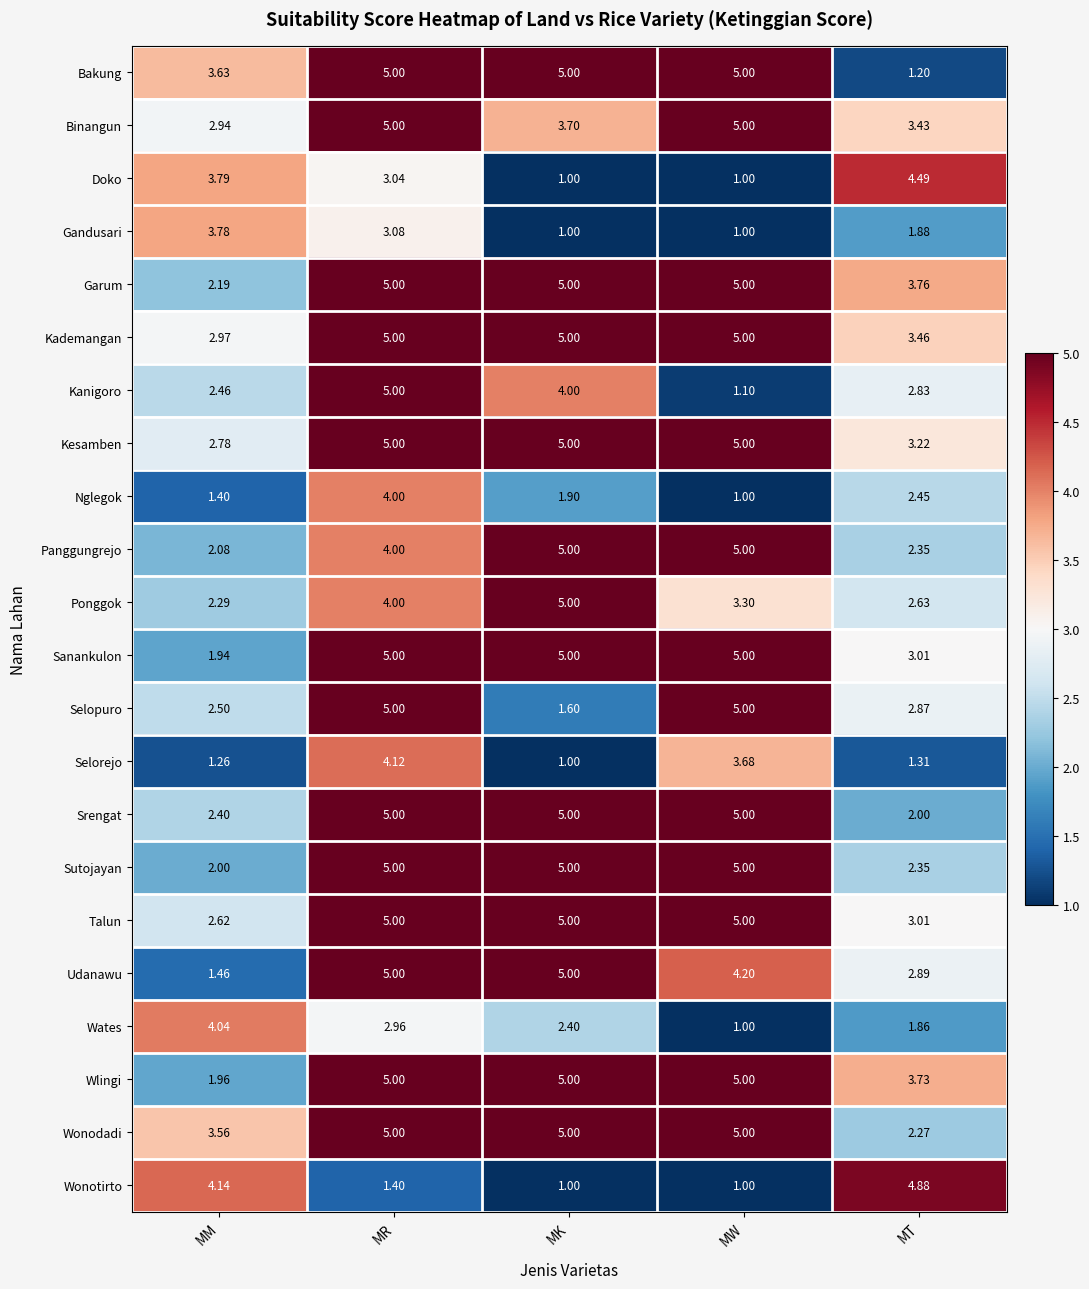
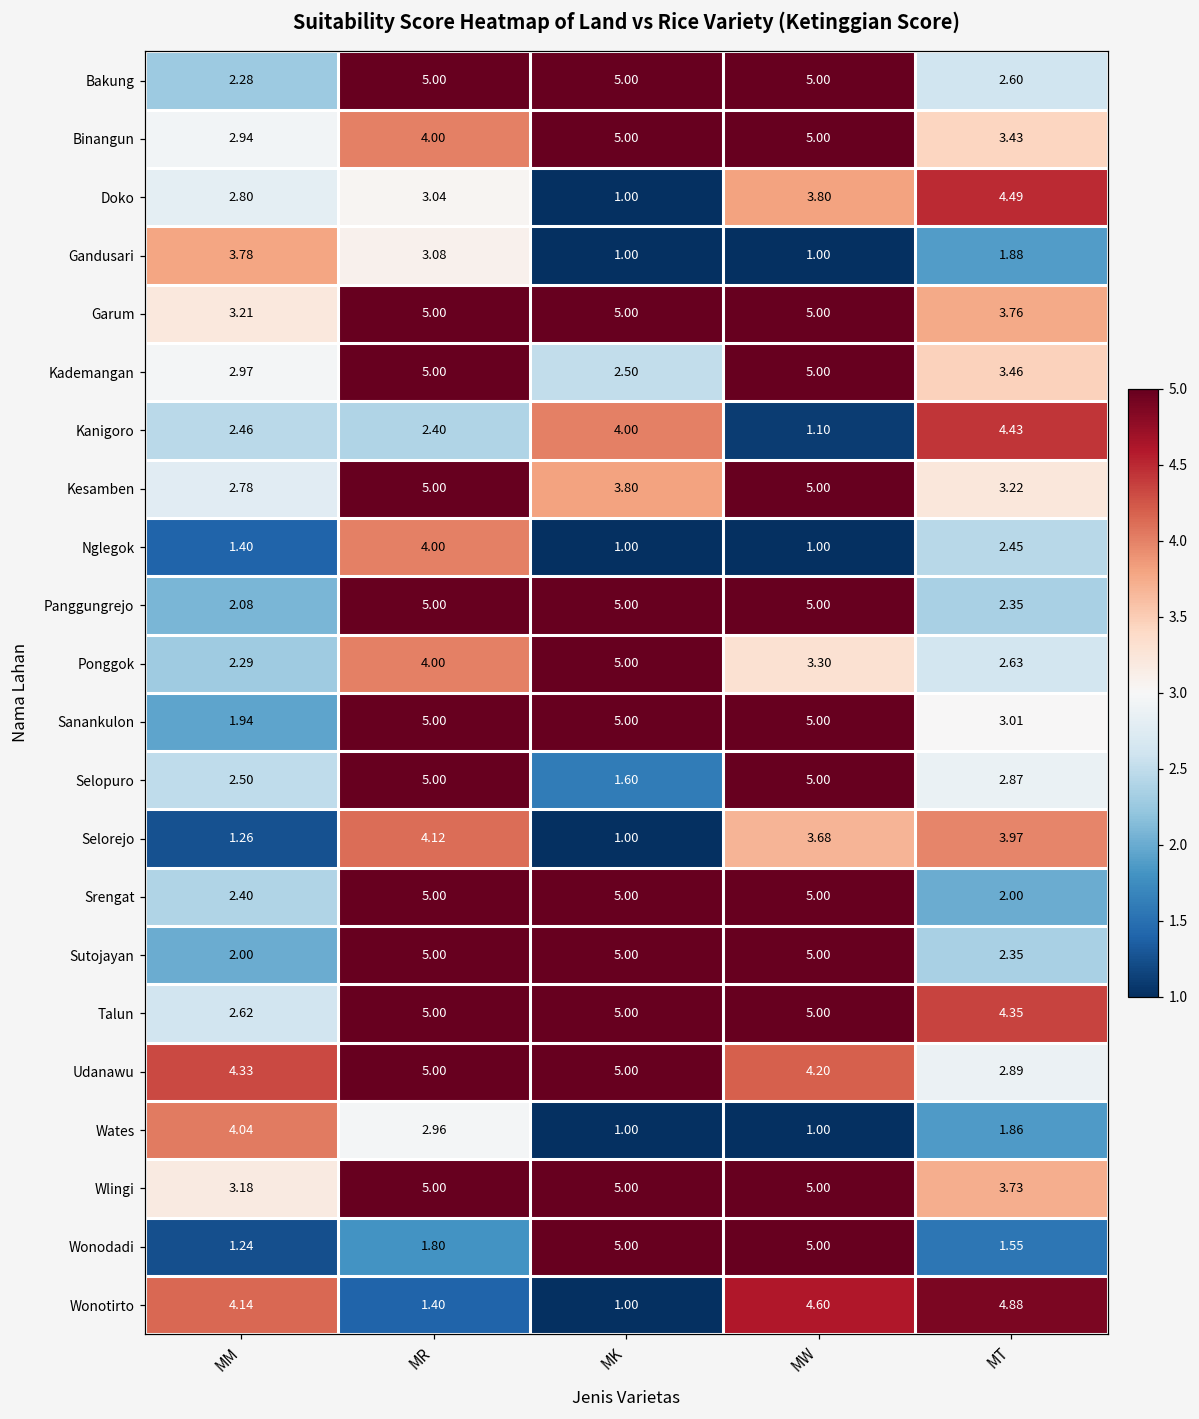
Bakung, MM: 3.63 -> 2.28
Bakung, MT: 1.20 -> 2.60
Binangun, MR: 5.00 -> 4.00
Binangun, MK: 3.70 -> 5.00
Doko, MM: 3.79 -> 2.80
Doko, MW: 1.00 -> 3.80
Garum, MM: 2.19 -> 3.21
Kademangan, MK: 5.00 -> 2.50
Kanigoro, MR: 5.00 -> 2.40
Kanigoro, MT: 2.83 -> 4.43
Kesamben, MK: 5.00 -> 3.80
Nglegok, MK: 1.90 -> 1.00
Panggungrejo, MR: 4.00 -> 5.00
Selorejo, MT: 1.31 -> 3.97
Talun, MT: 3.01 -> 4.35
Udanawu, MM: 1.46 -> 4.33
Wates, MK: 2.40 -> 1.00
Wlingi, MM: 1.96 -> 3.18
Wonodadi, MM: 3.56 -> 1.24
Wonodadi, MR: 5.00 -> 1.80
Wonodadi, MT: 2.27 -> 1.55
Wonotirto, MW: 1.00 -> 4.60
